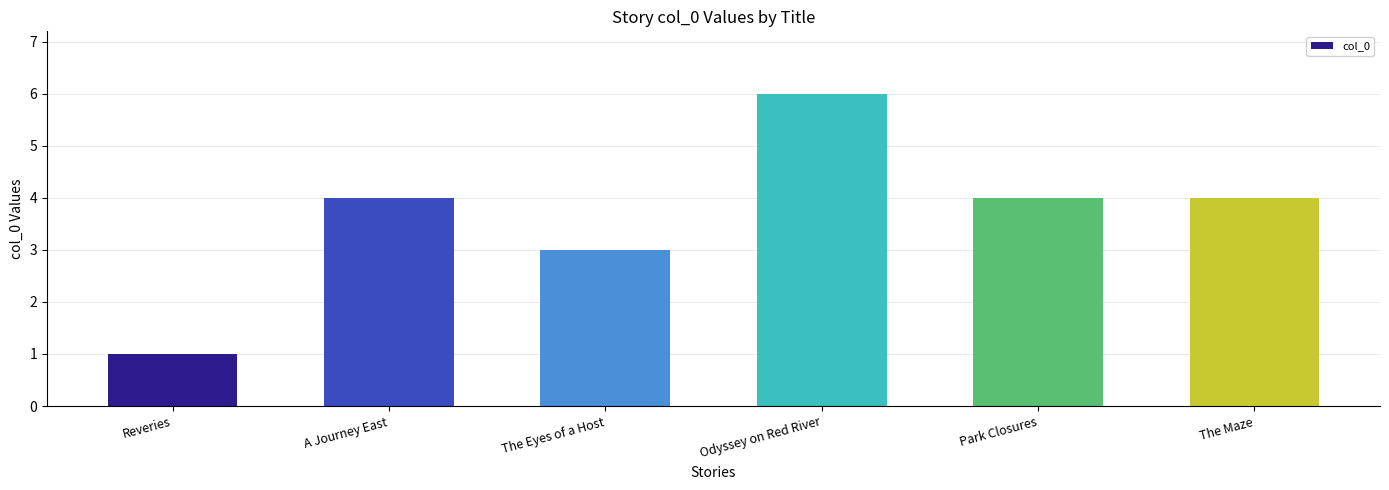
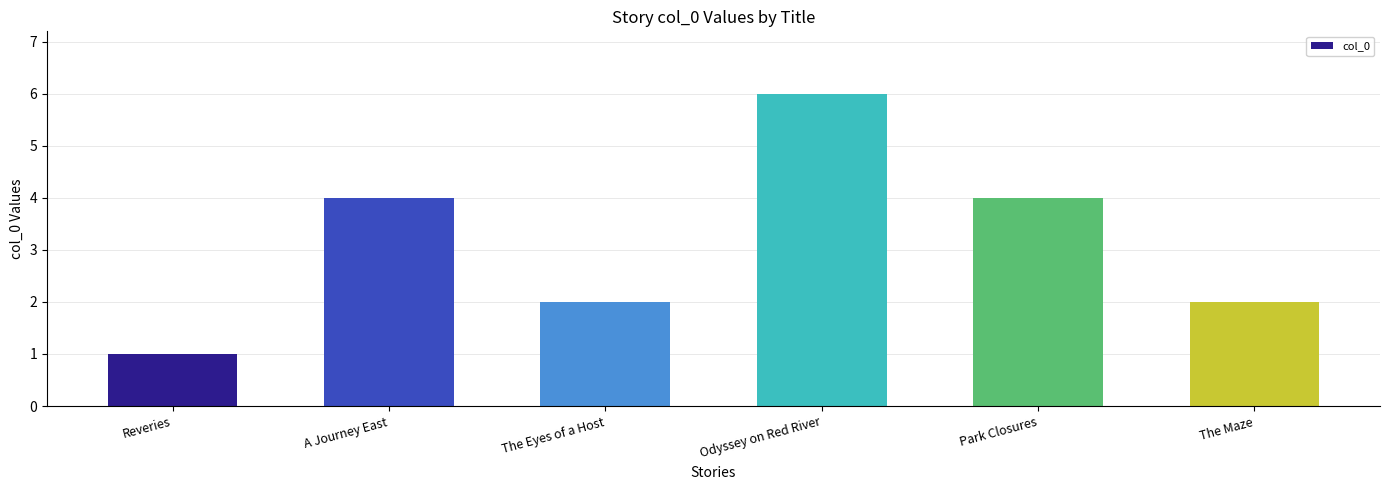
The Eyes of a Host: 3 -> 2
The Maze: 4 -> 2
